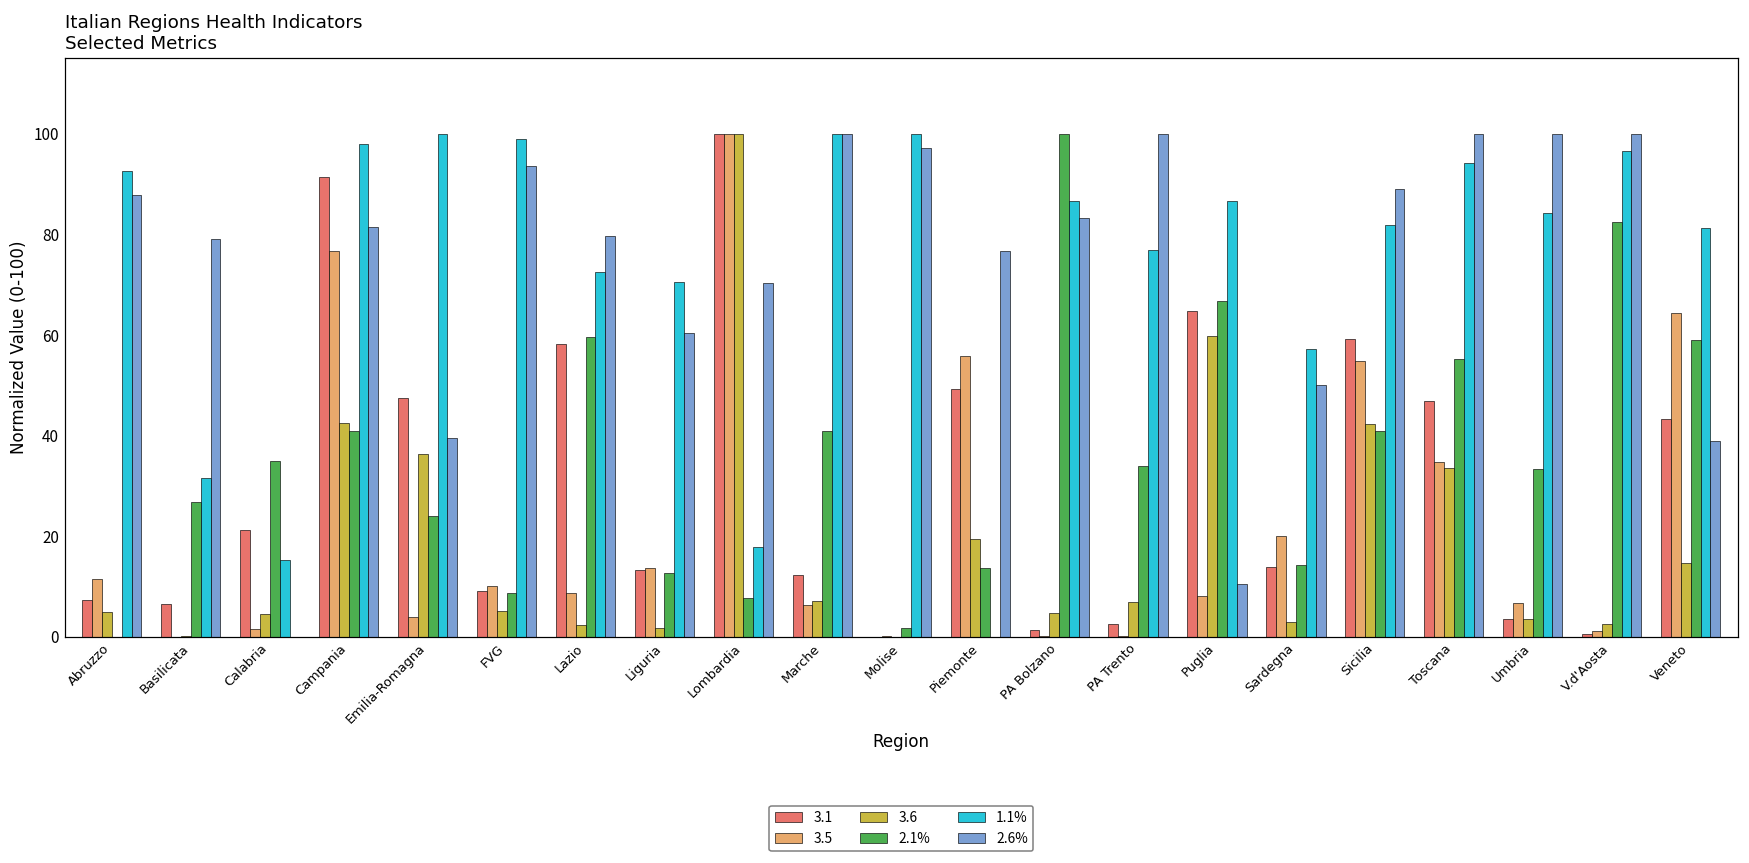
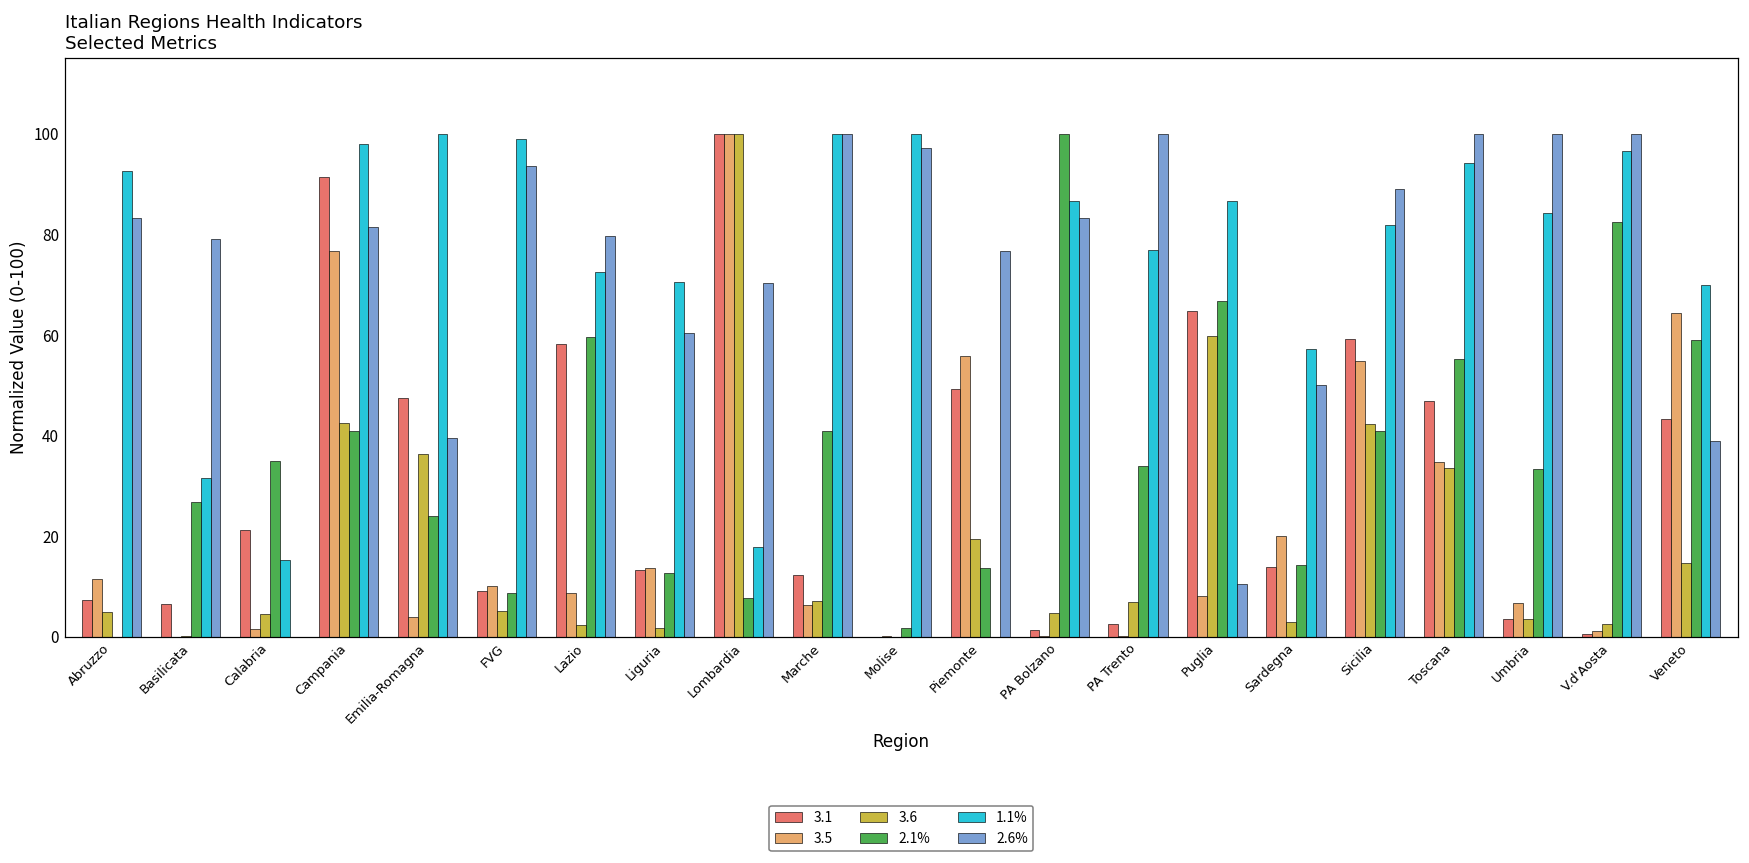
2.6%, Abruzzo: 88 -> 83
1.1%, Veneto: 81 -> 70
